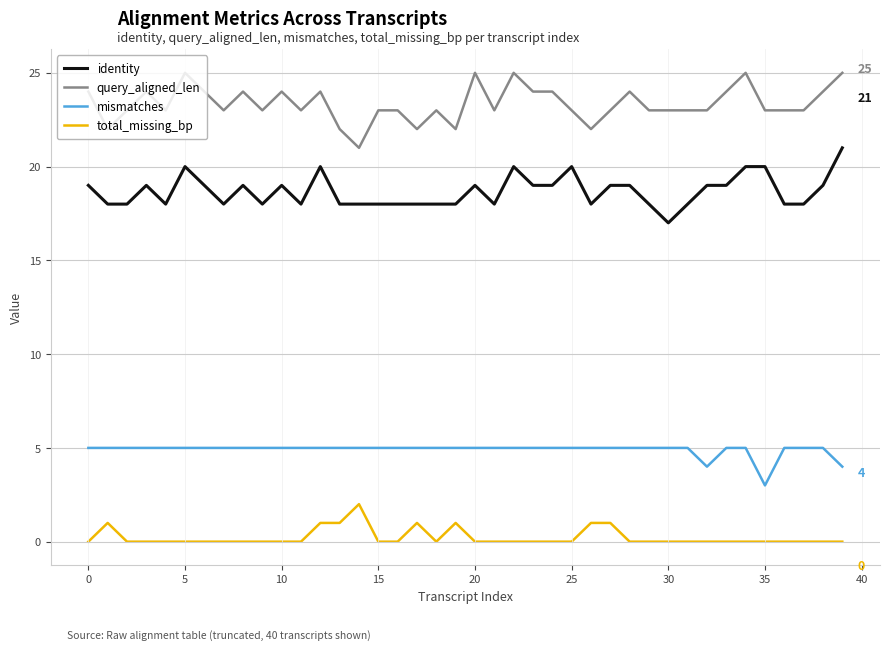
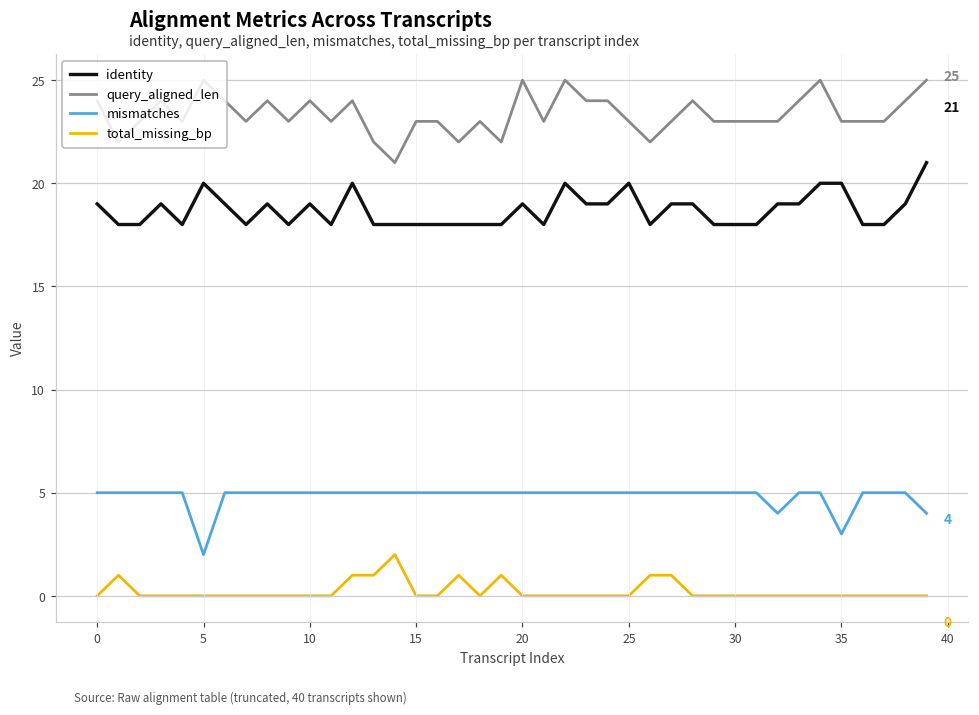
mismatches, 5: 5 -> 2
identity, 30: 17 -> 18
